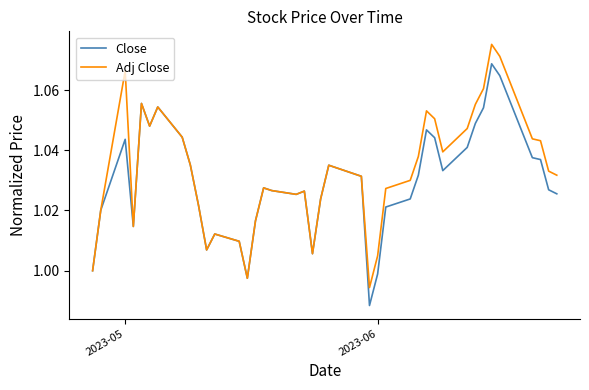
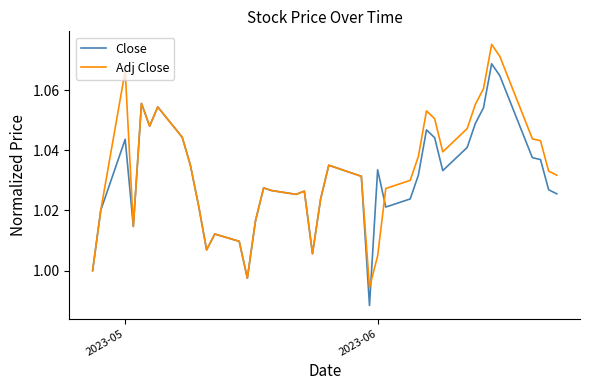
Close, 2023-06: 0.999 -> 1.034
